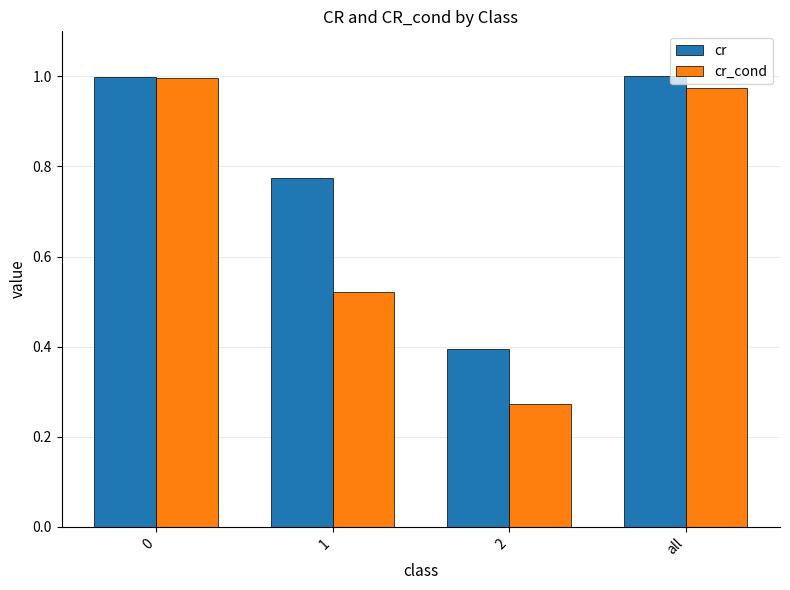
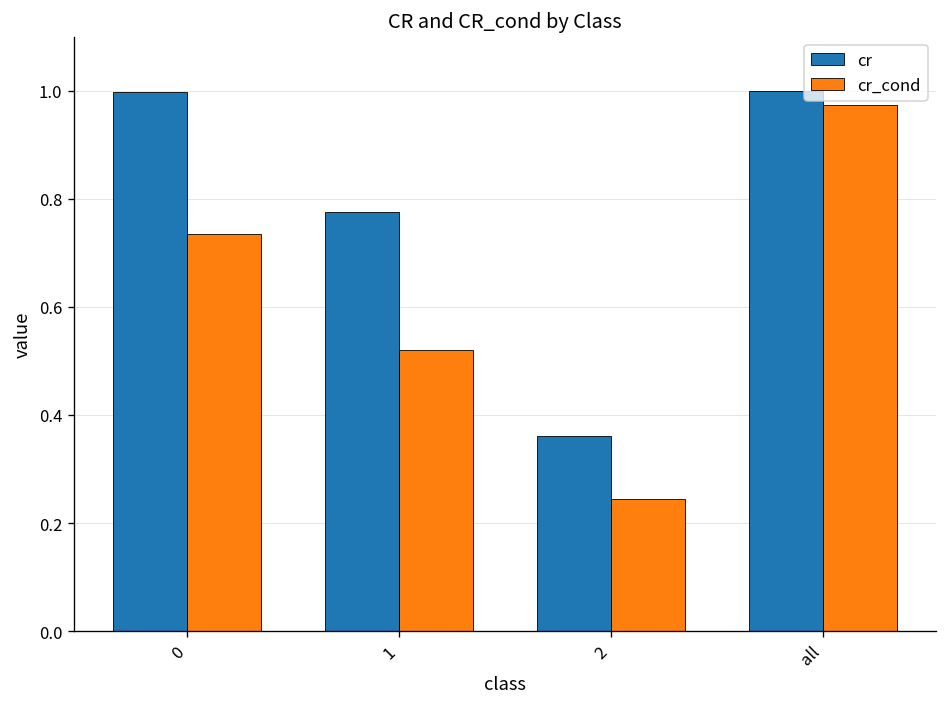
cr_cond, 0: 1.00 -> 0.74
cr, 2: 0.40 -> 0.36
cr_cond, 2: 0.27 -> 0.24
